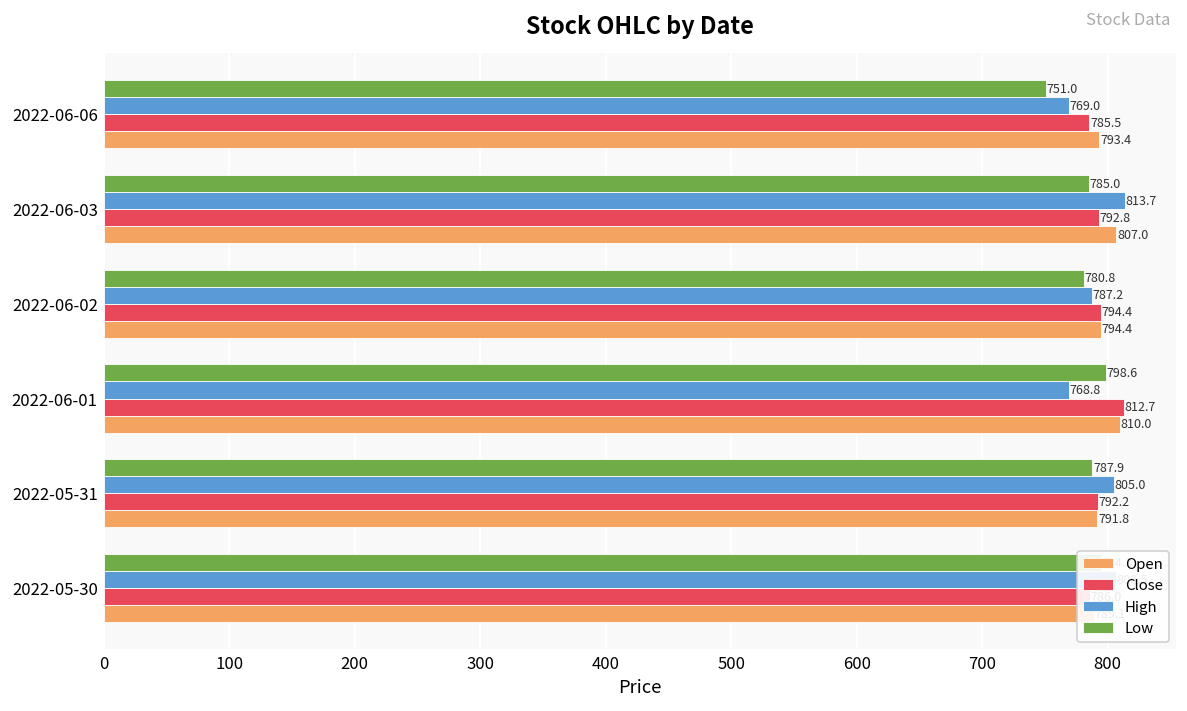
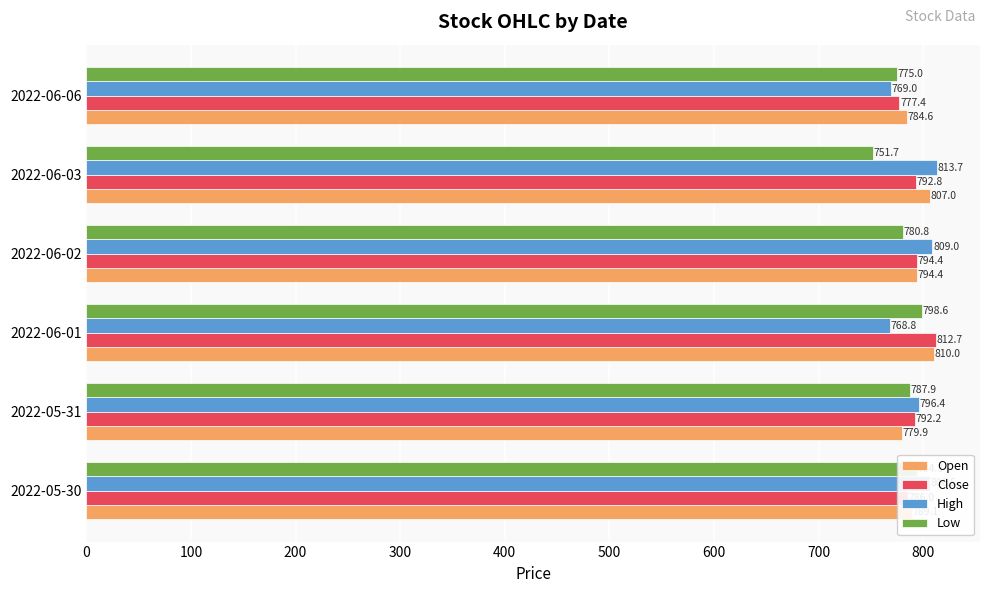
Low, 2022-06-06: 751.0 -> 775.0
Close, 2022-06-06: 785.5 -> 777.4
Open, 2022-06-06: 793.4 -> 784.6
Low, 2022-06-03: 785.0 -> 751.7
High, 2022-06-02: 787.2 -> 809.0
High, 2022-05-31: 805.0 -> 796.4
Open, 2022-05-31: 791.8 -> 779.9
